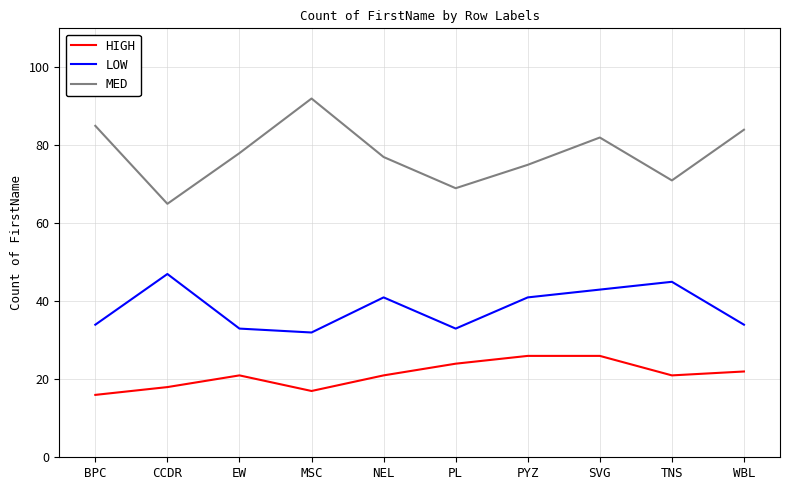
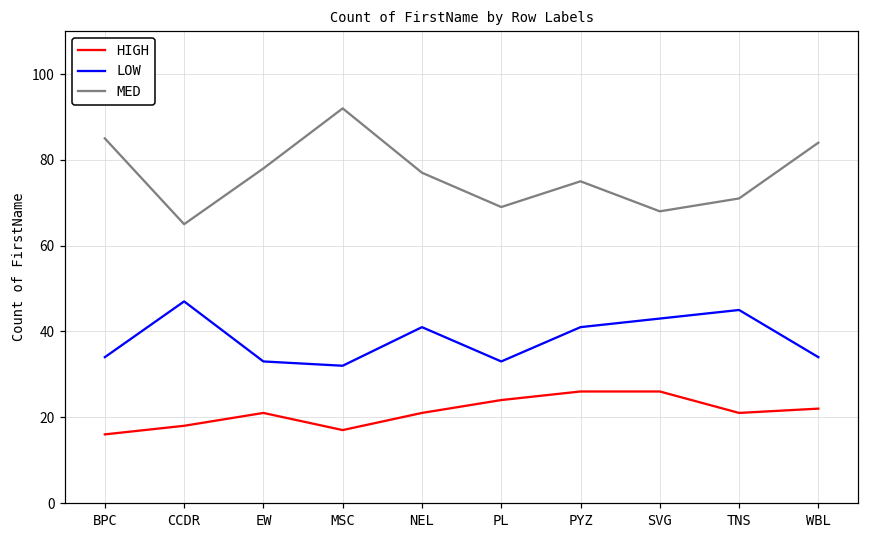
MED, SVG: 82 -> 68
